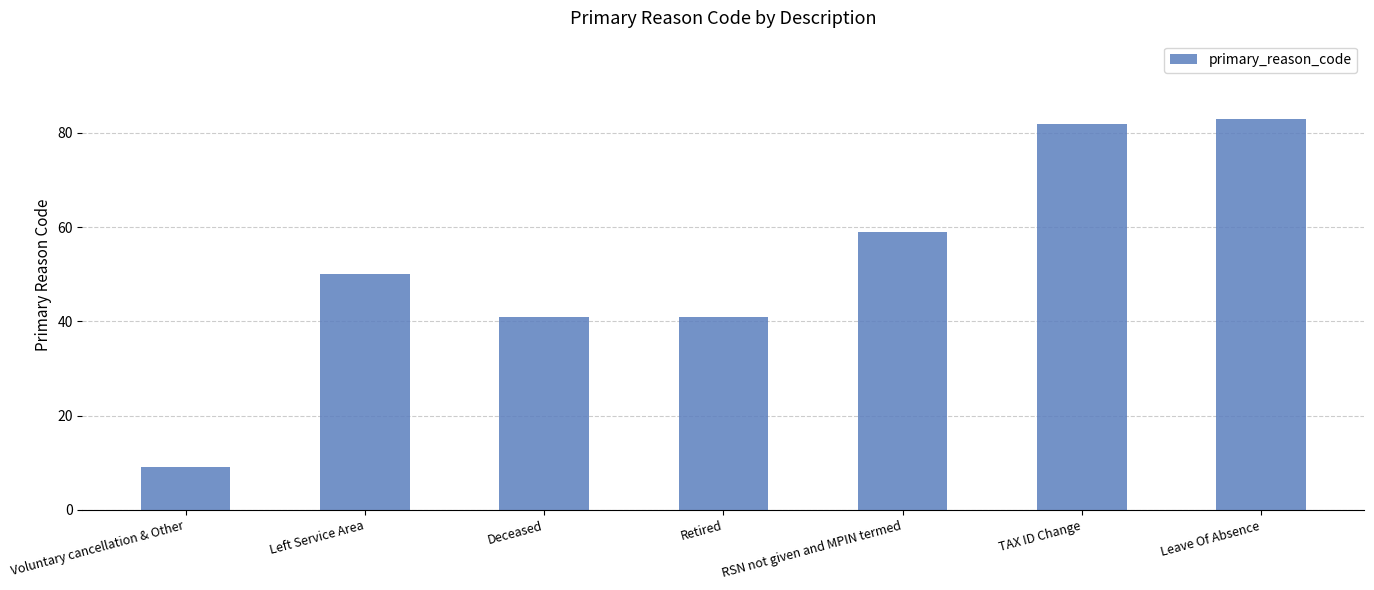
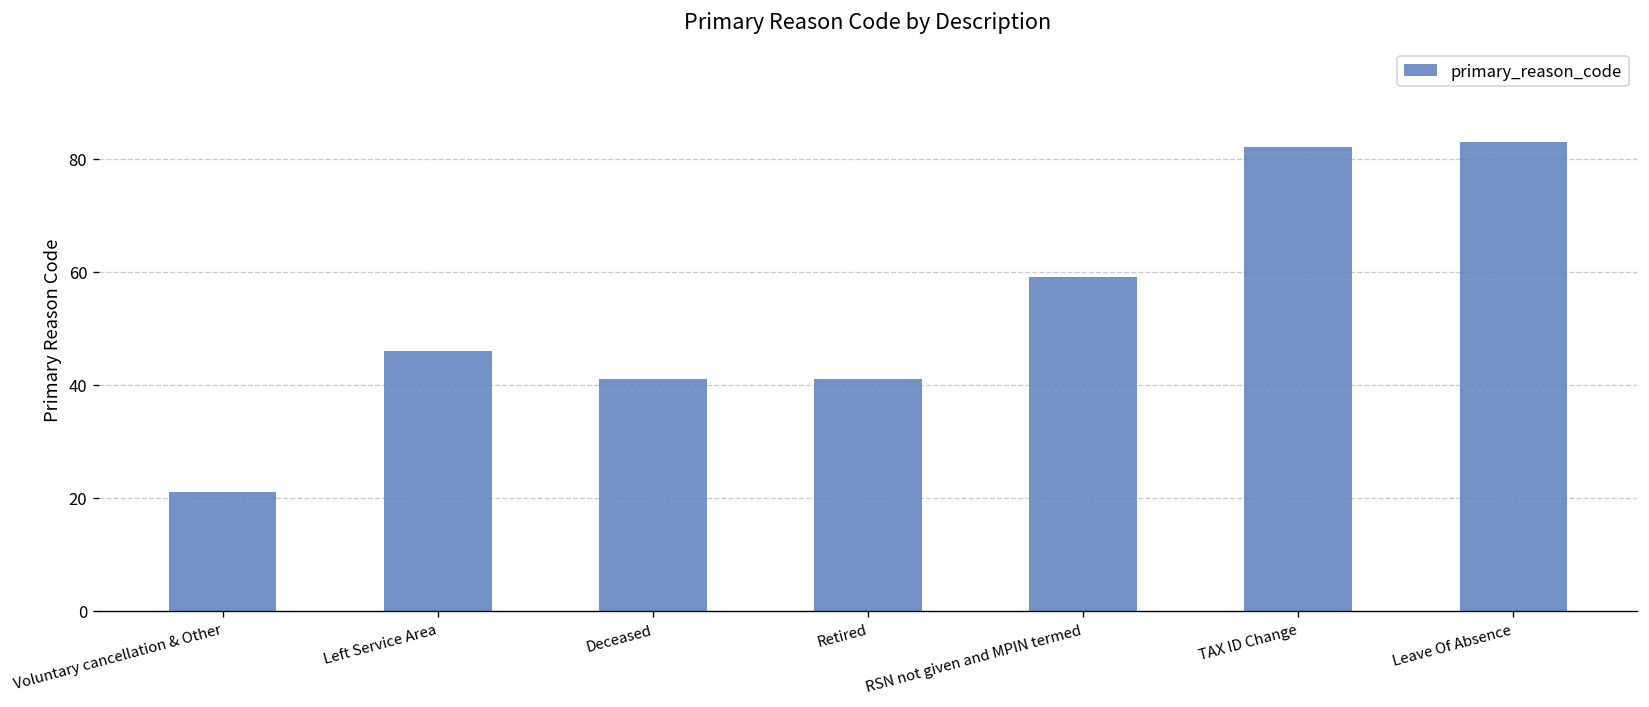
Voluntary cancellation & Other: 9 -> 21
Left Service Area: 50 -> 46
